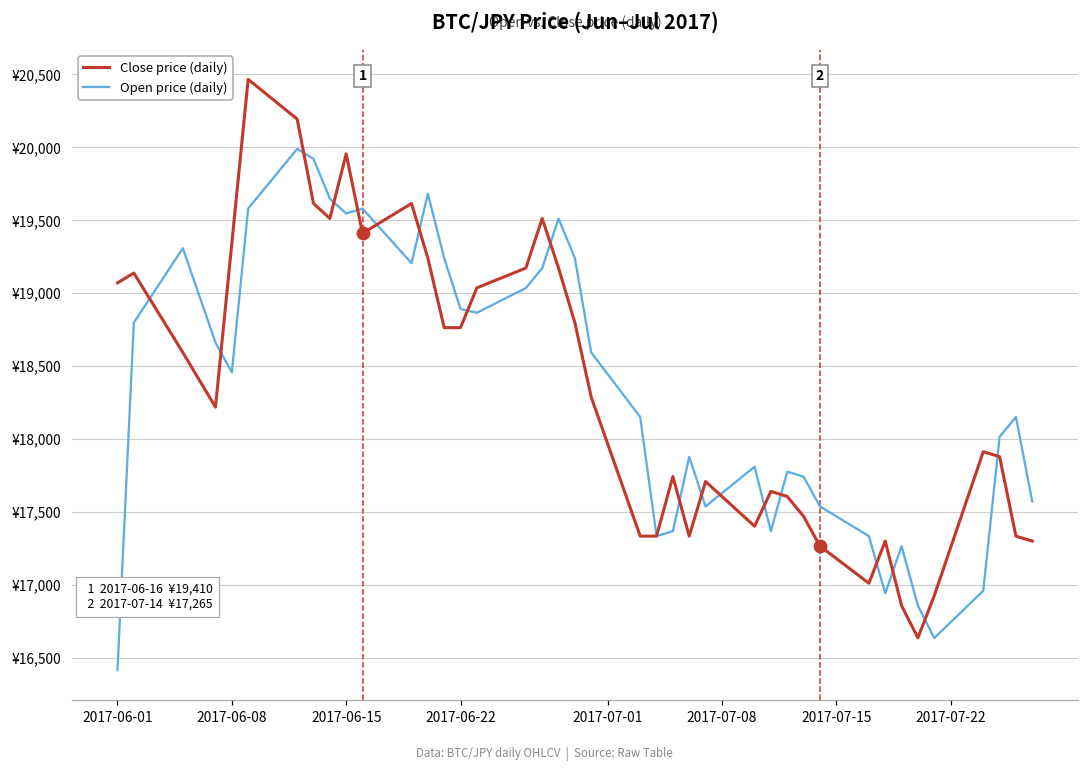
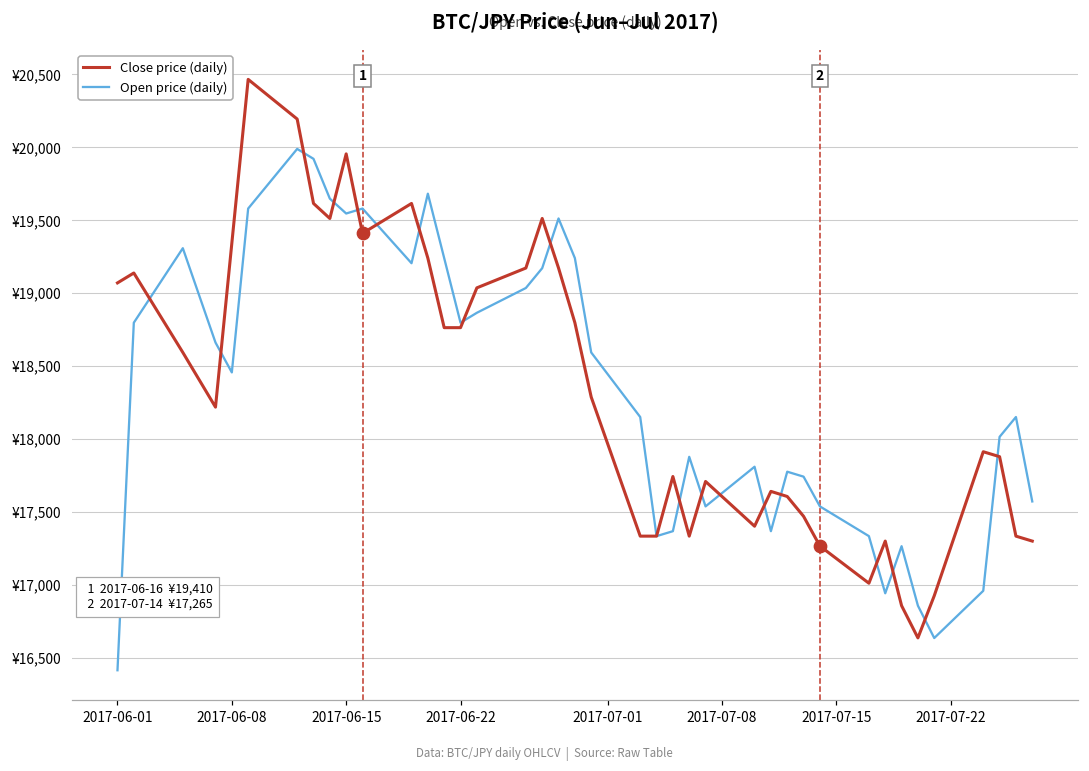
Open price (daily), 2017-06-22: ¥18,890 -> ¥18,800
